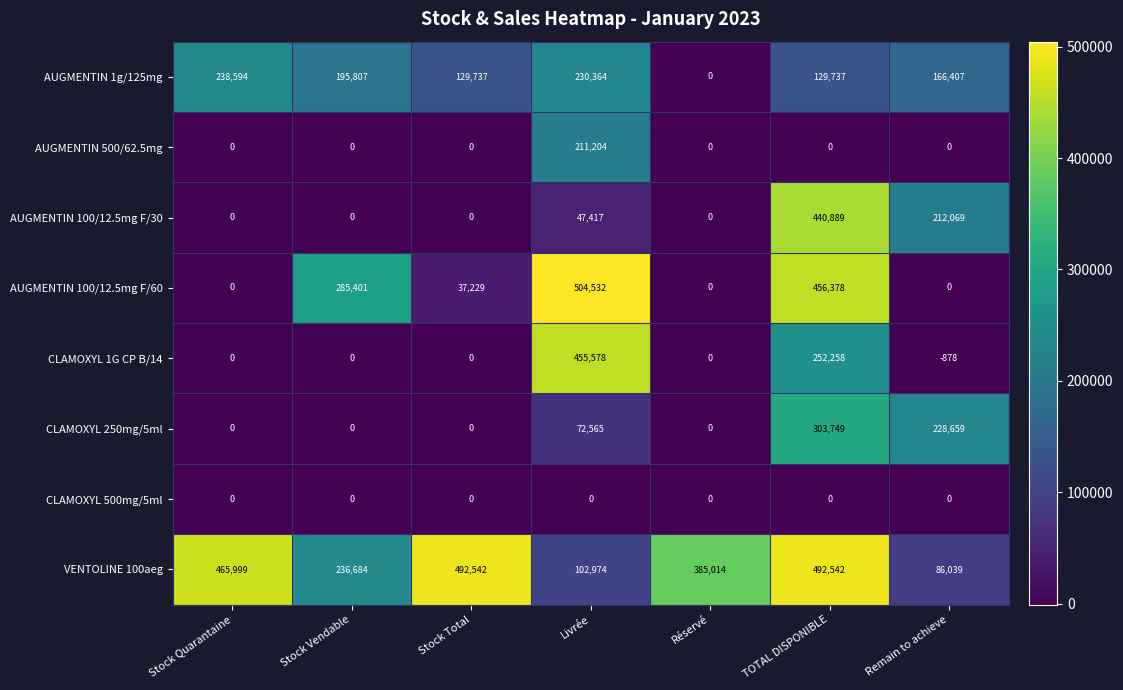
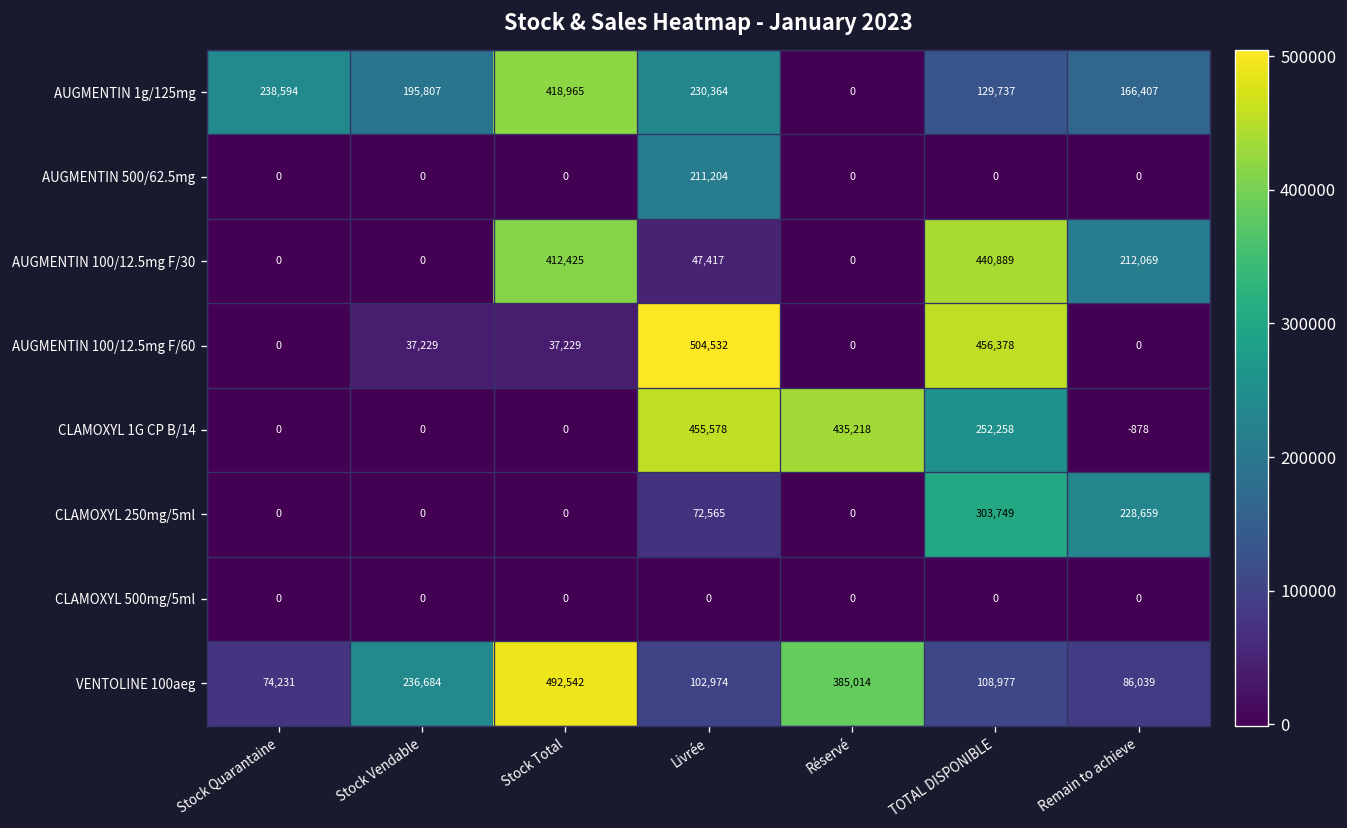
AUGMENTIN 1g/125mg, Stock Total: 129,737 -> 418,965
AUGMENTIN 100/12.5mg F/30, Stock Total: 0 -> 412,425
AUGMENTIN 100/12.5mg F/60, Stock Vendable: 285,401 -> 37,229
CLAMOXYL 1G CP B/14, Réservé: 0 -> 435,218
VENTOLINE 100aeg, Stock Quarantaine: 465,999 -> 74,231
VENTOLINE 100aeg, TOTAL DISPONIBLE: 492,542 -> 108,977
